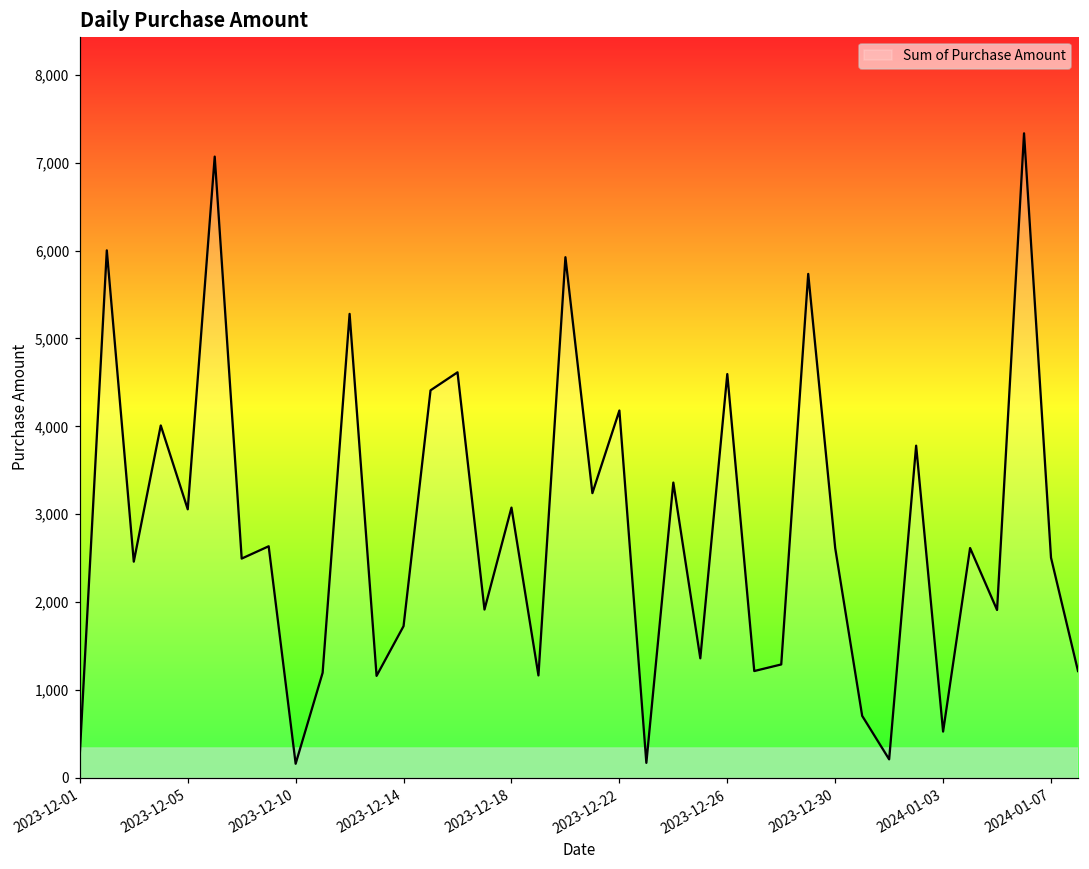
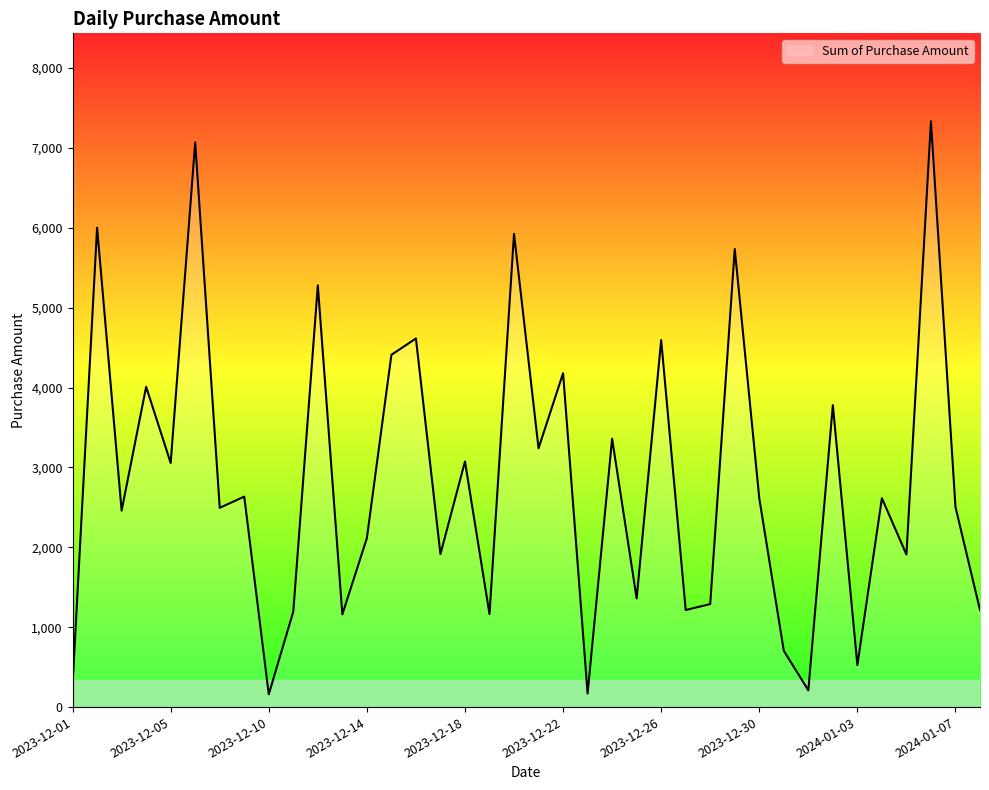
2023-12-14: 1,700 -> 2,100
